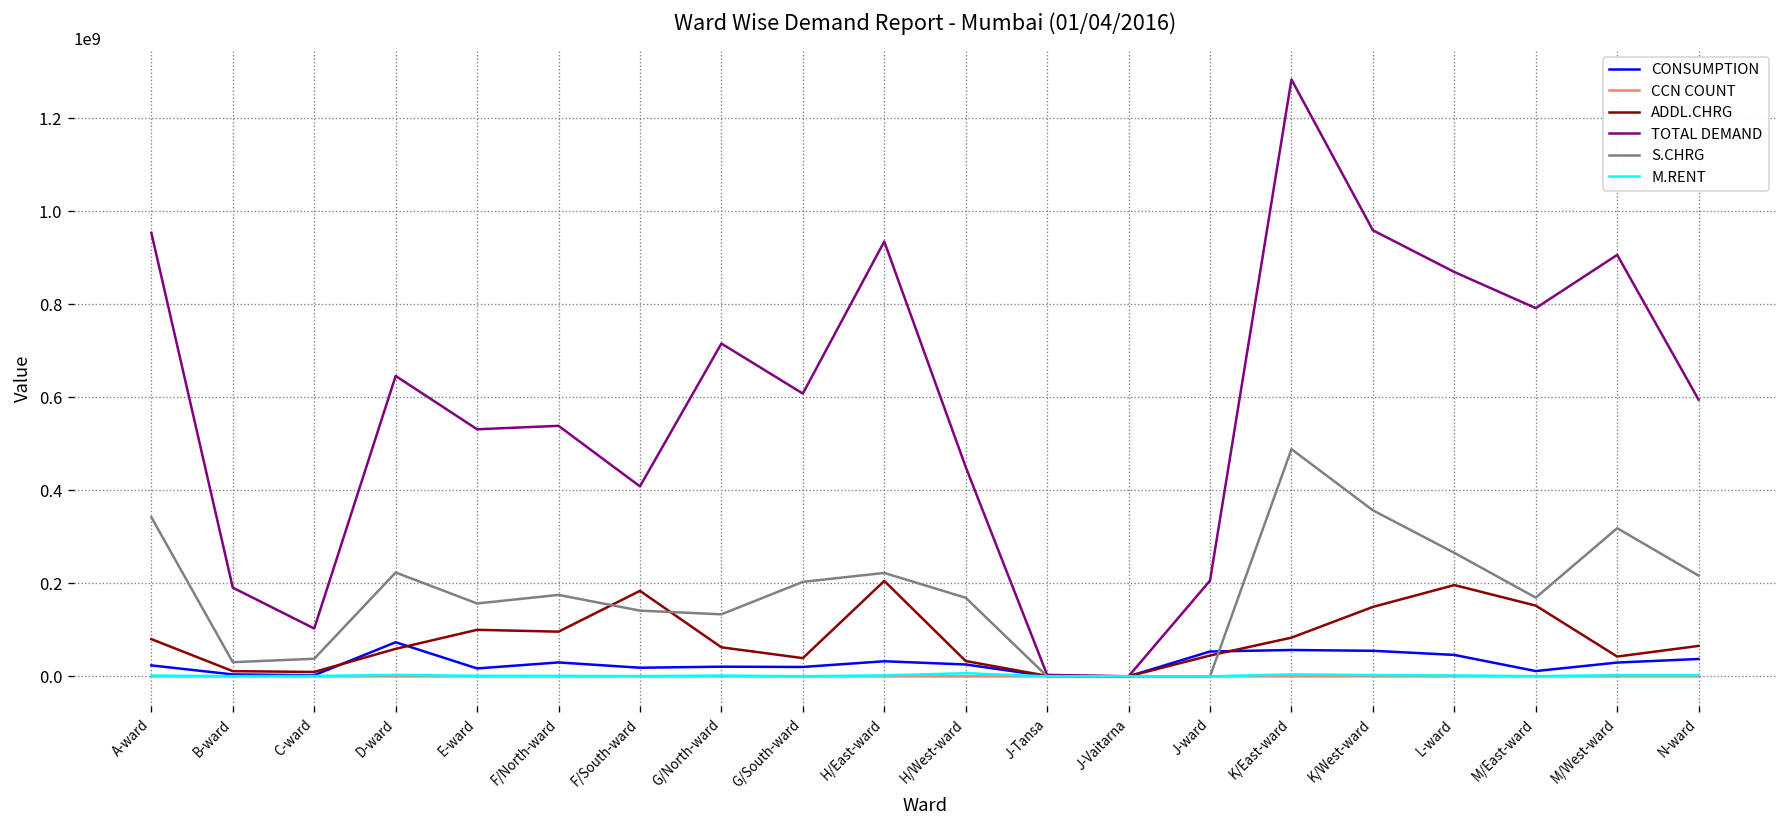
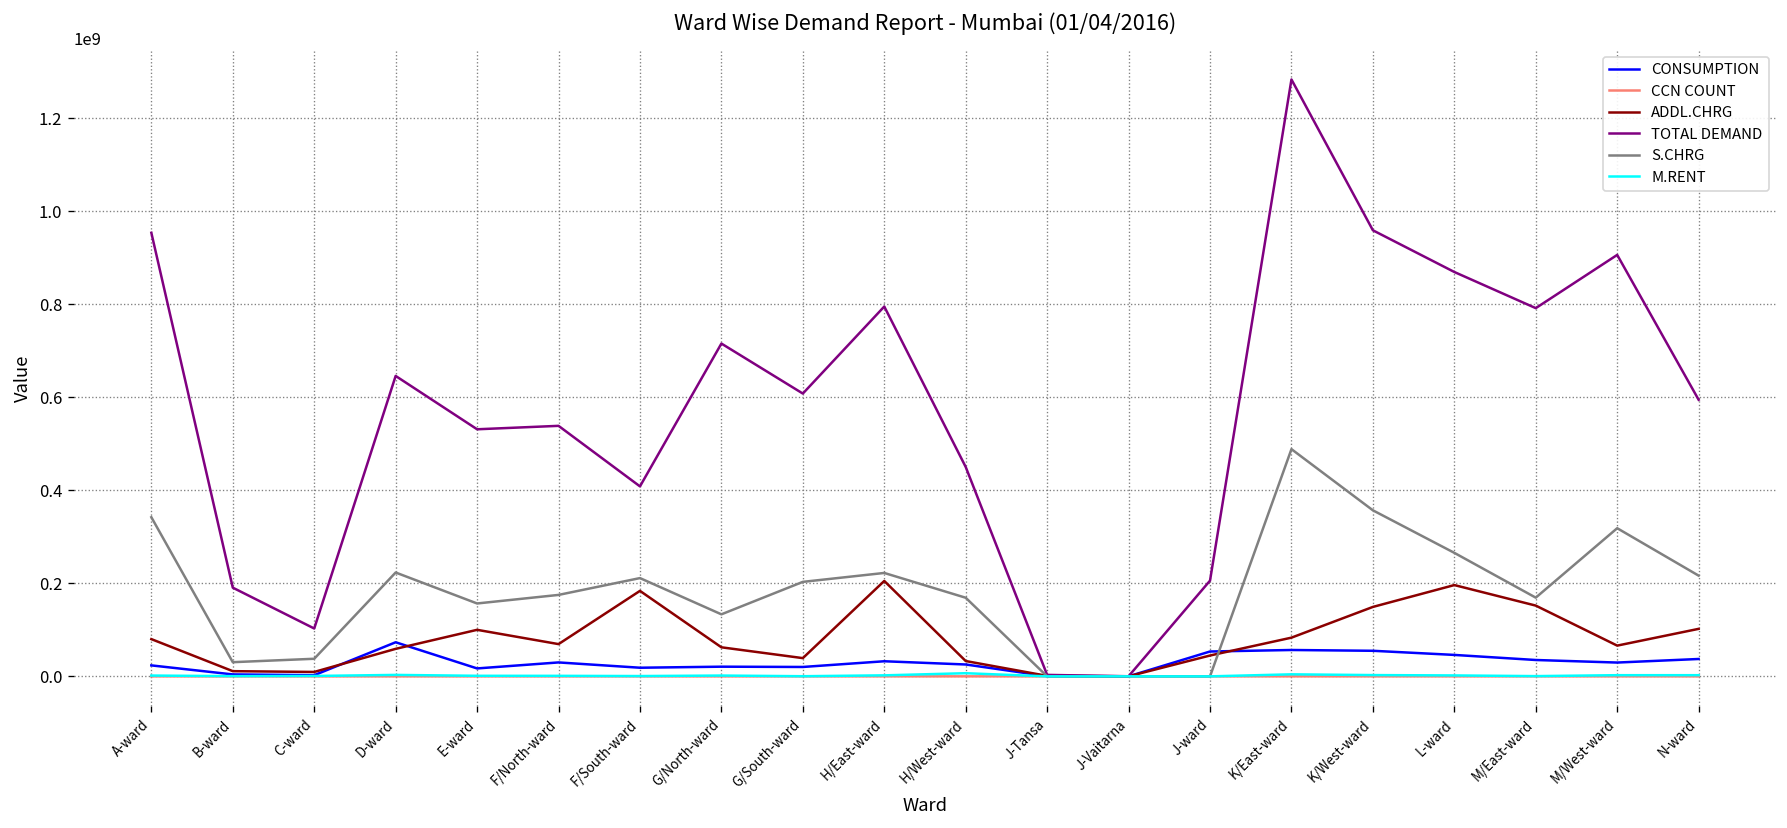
ADDL.CHRG, F/North-ward: 100000000 -> 70000000
S.CHRG, F/South-ward: 140000000 -> 210000000
TOTAL DEMAND, H/East-ward: 940000000 -> 800000000
CONSUMPTION, M/East-ward: 10000000 -> 40000000
ADDL.CHRG, M/West-ward: 40000000 -> 70000000
ADDL.CHRG, N-ward: 70000000 -> 100000000
